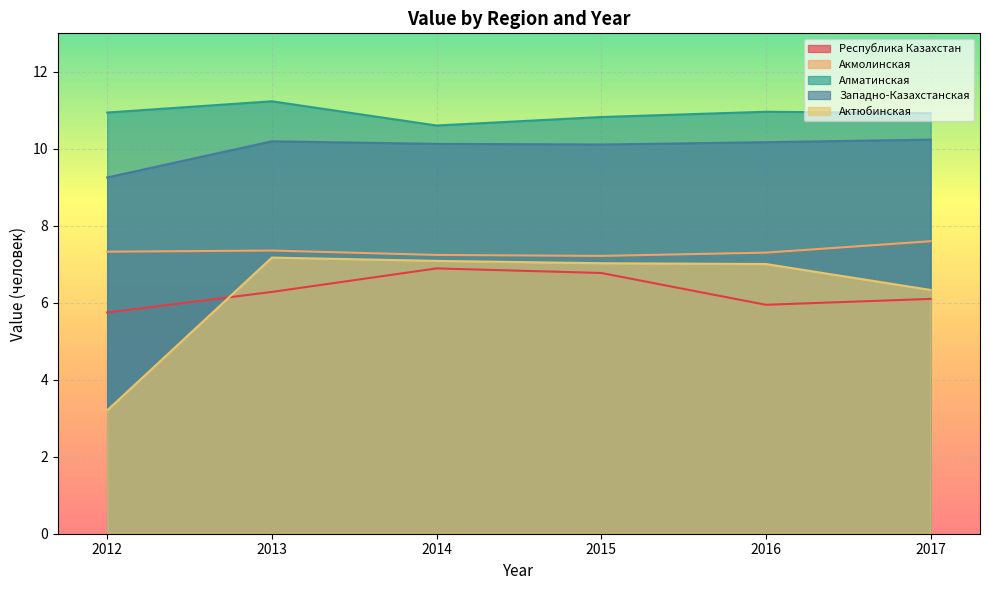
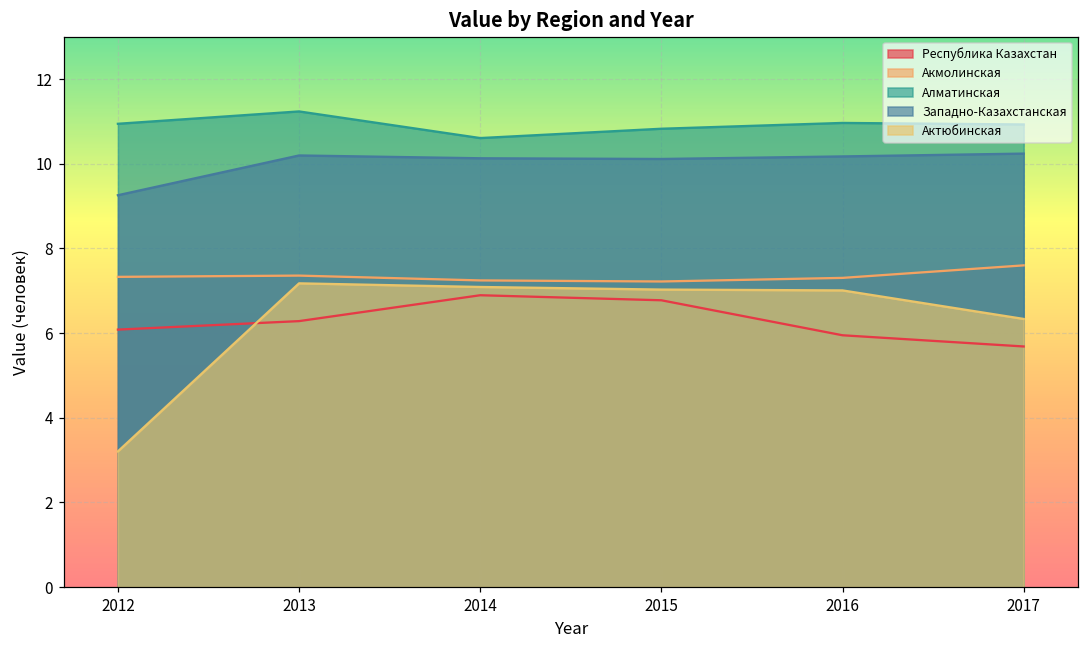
Республика Казахстан, 2012: 5.7 -> 6.1
Республика Казахстан, 2017: 6.1 -> 5.7
